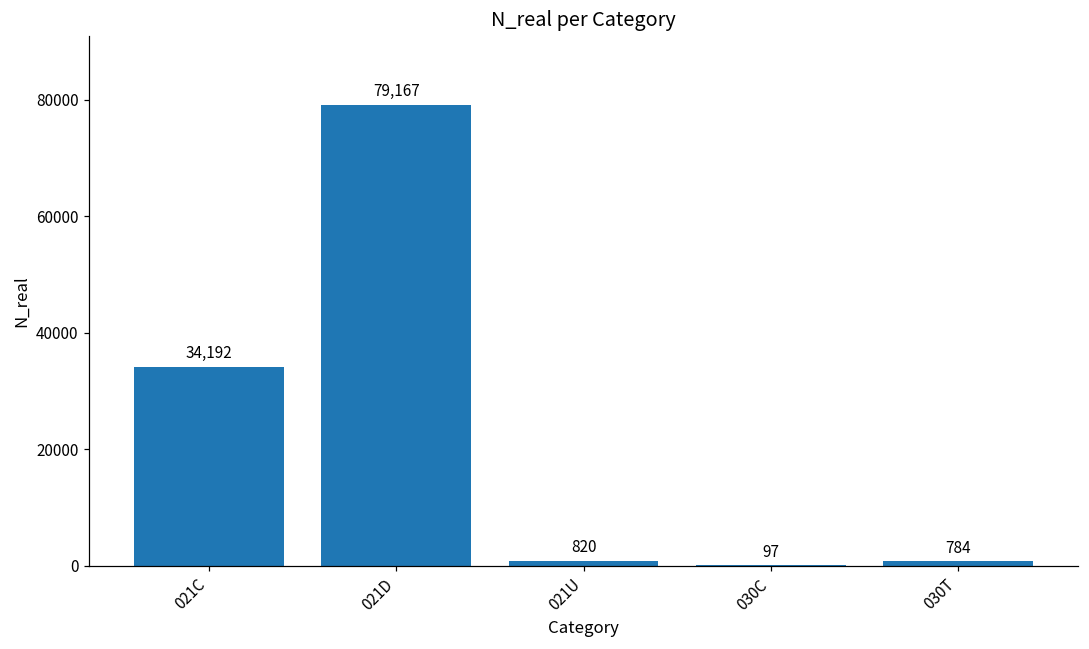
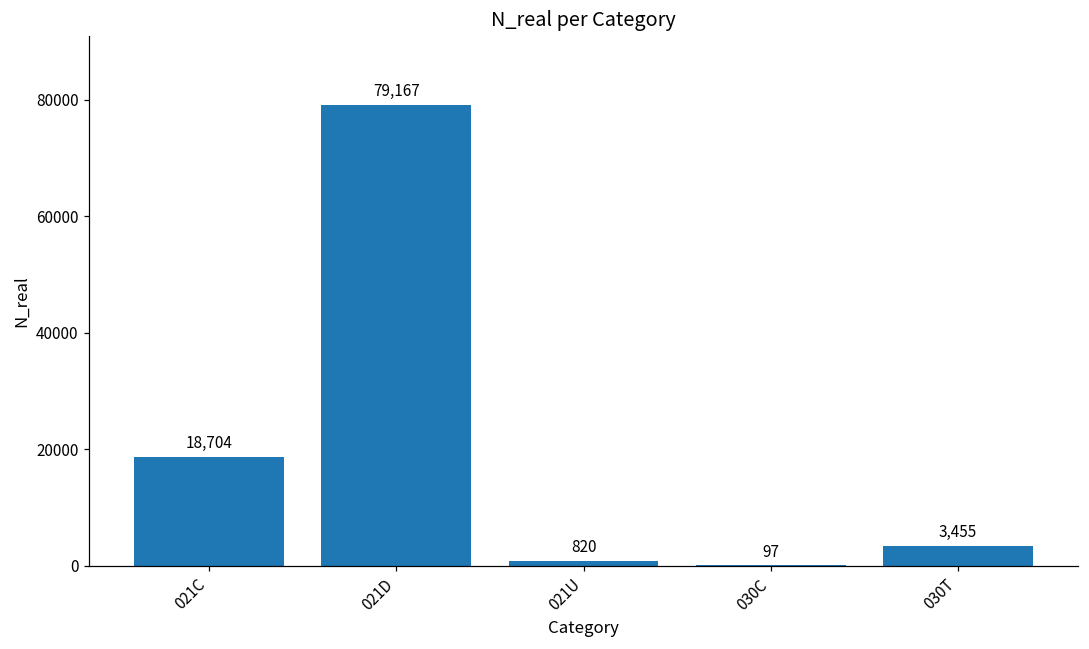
021C: 34,192 -> 18,704
030T: 784 -> 3,455
